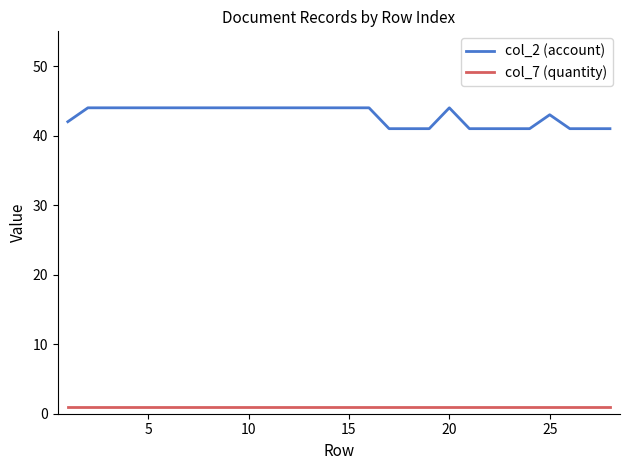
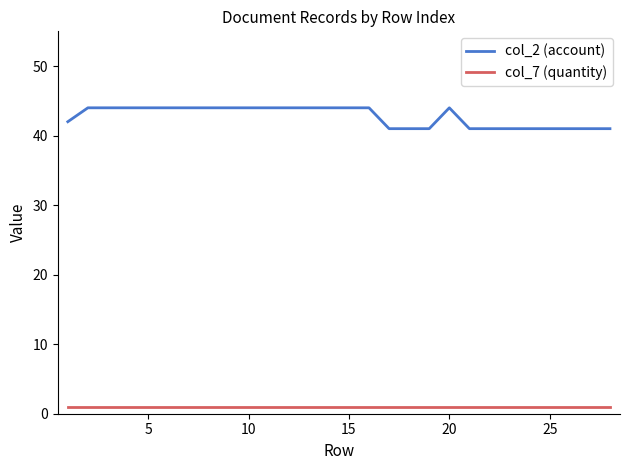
col_2 (account), 25: 43 -> 41
